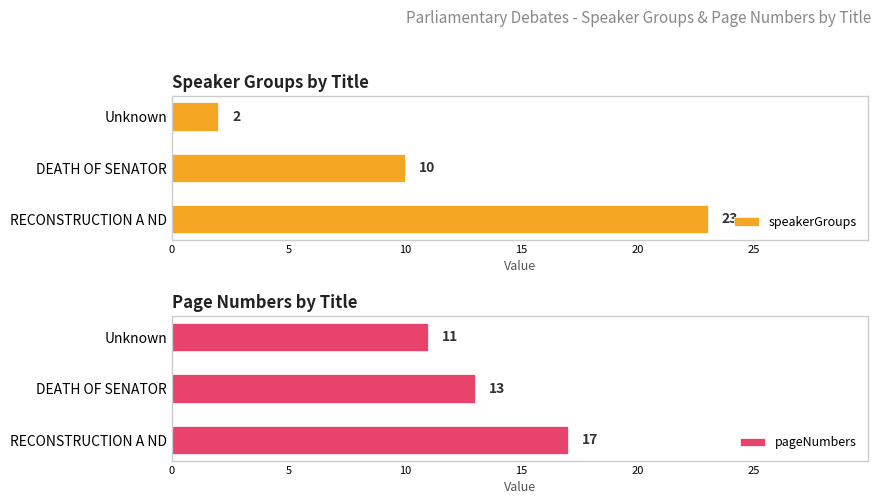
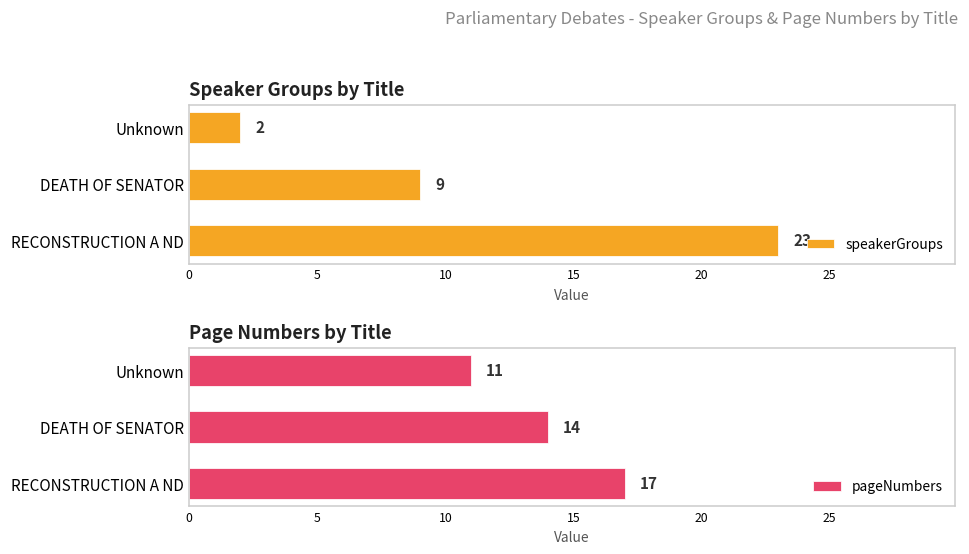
Speaker Groups by Title, DEATH OF SENATOR: 10 -> 9
Page Numbers by Title, DEATH OF SENATOR: 13 -> 14
